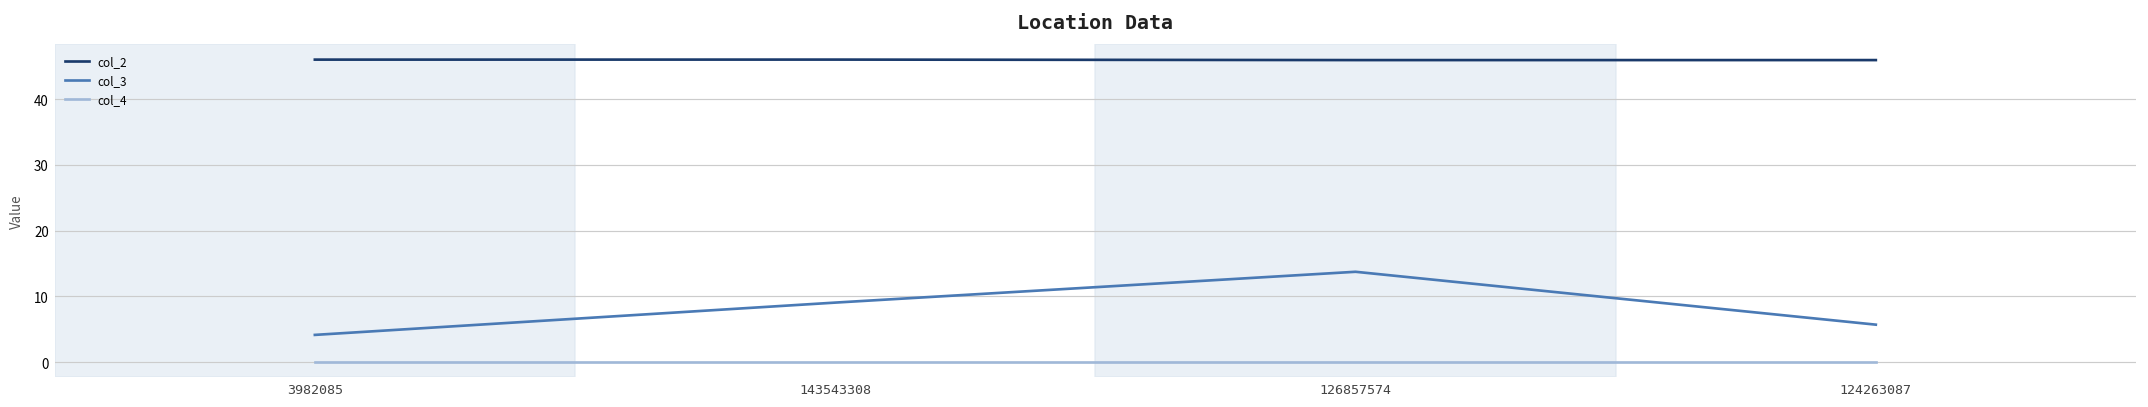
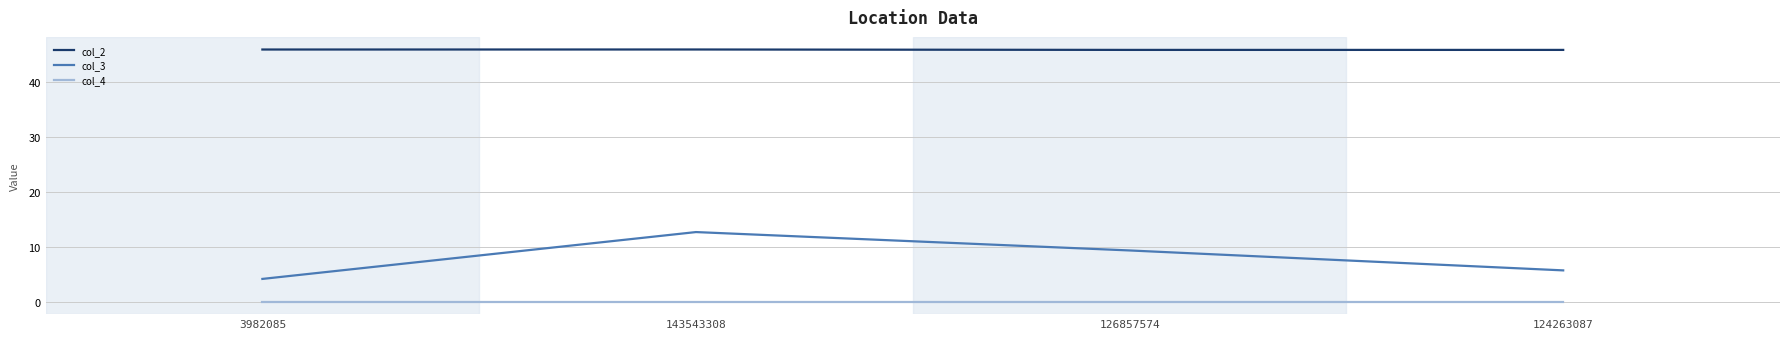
col_3, 143543308: 9 -> 13
col_3, 126857574: 14 -> 9
